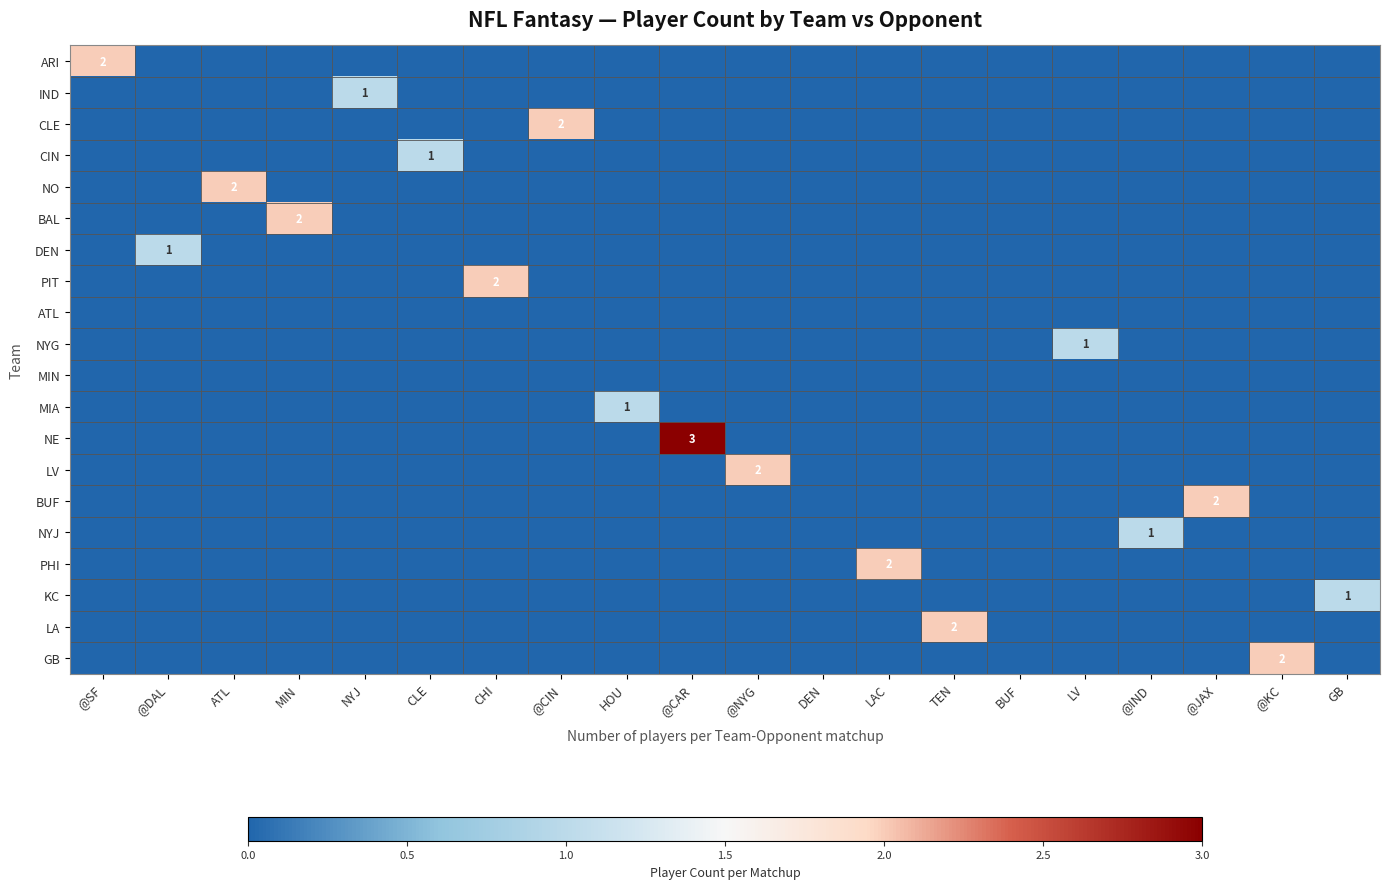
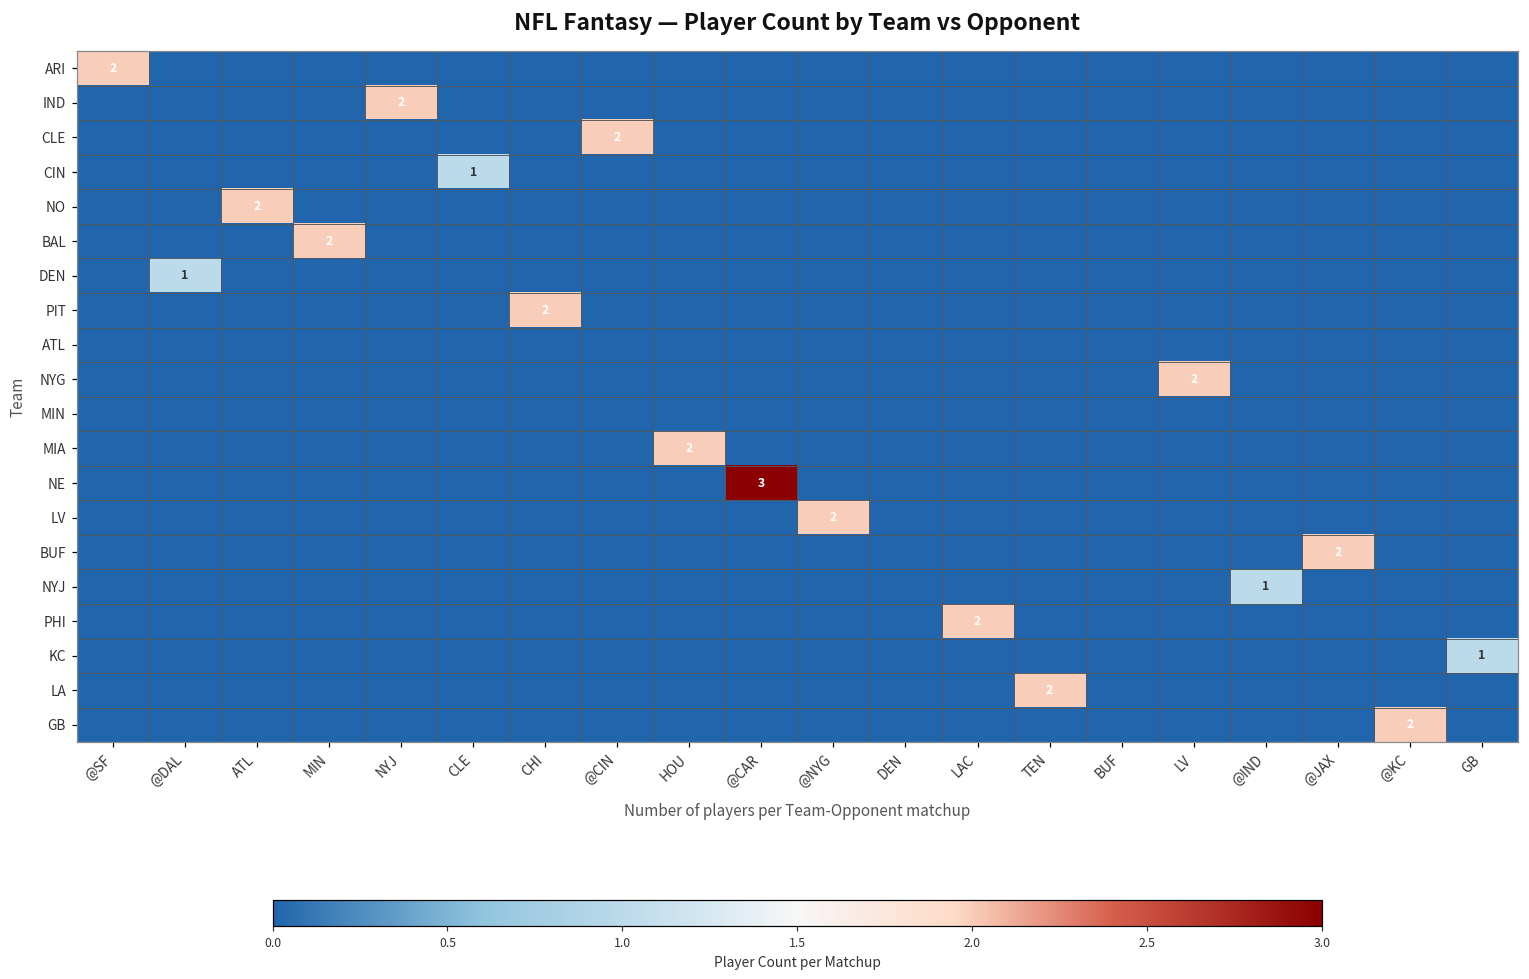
IND, NYJ: 1 -> 2
NYG, LV: 1 -> 2
MIA, HOU: 1 -> 2
